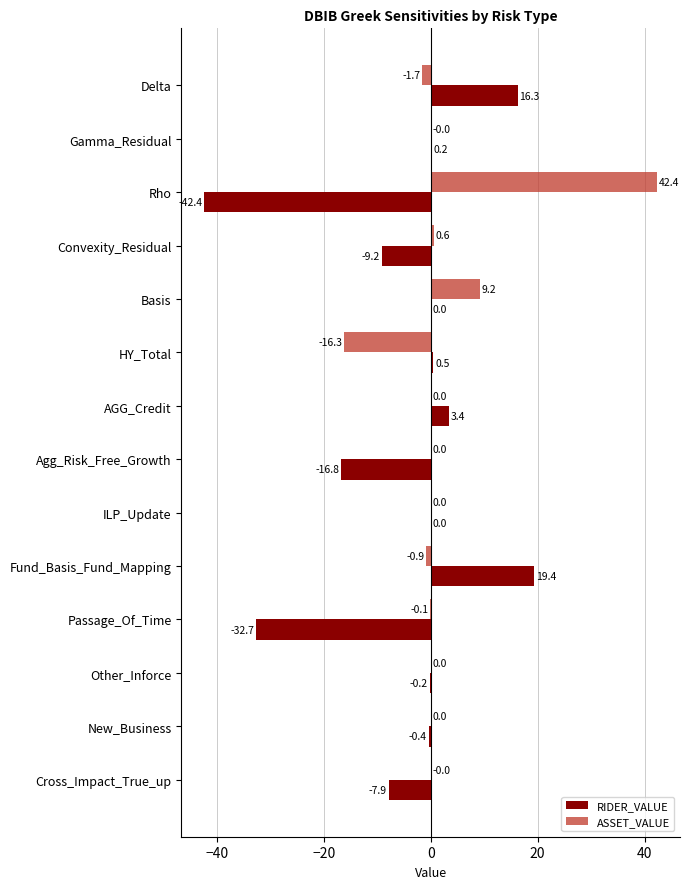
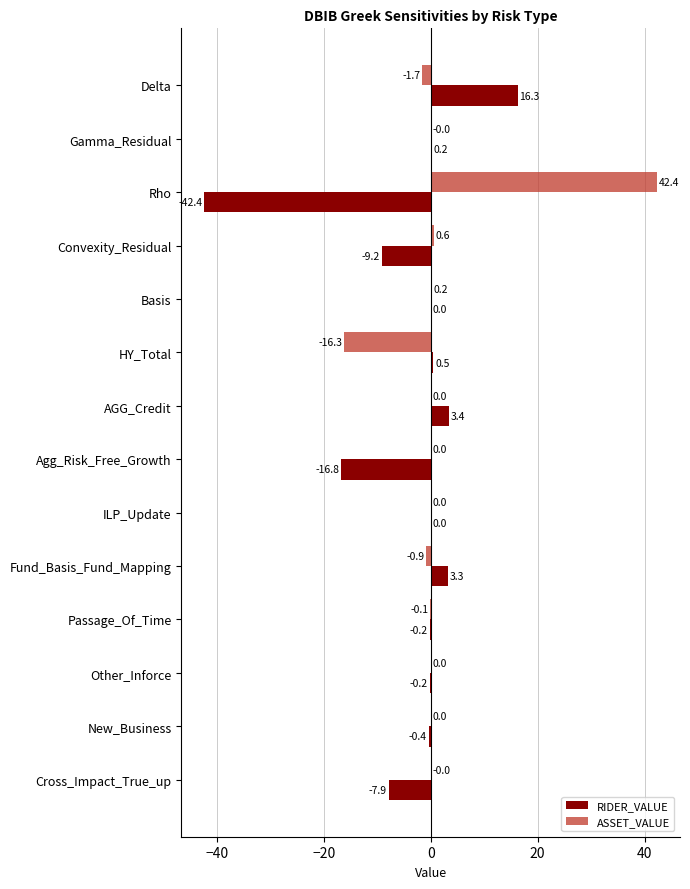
ASSET_VALUE, Basis: 9.2 -> 0.2
RIDER_VALUE, Fund_Basis_Fund_Mapping: 19.4 -> 3.3
RIDER_VALUE, Passage_Of_Time: -32.7 -> -0.2
